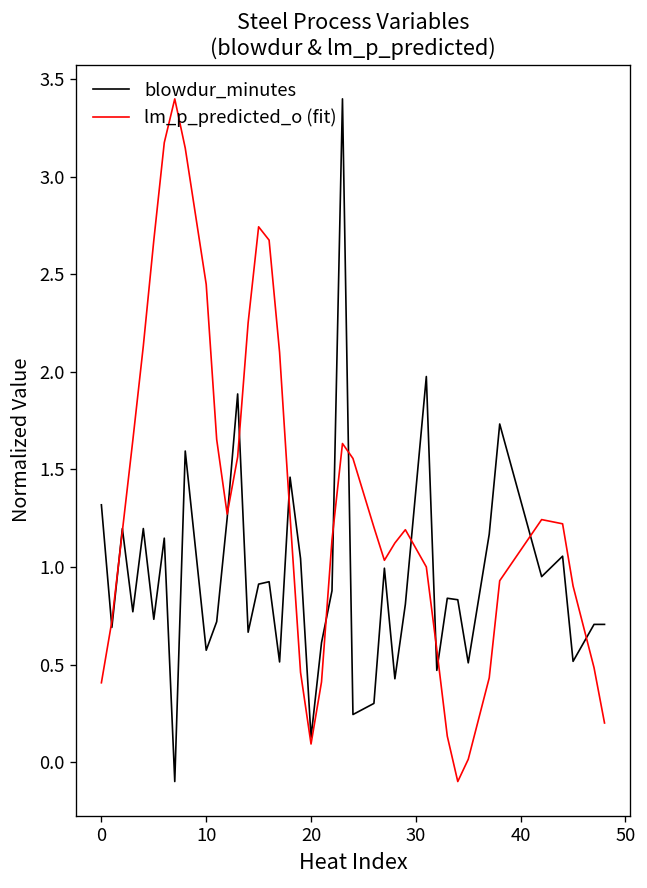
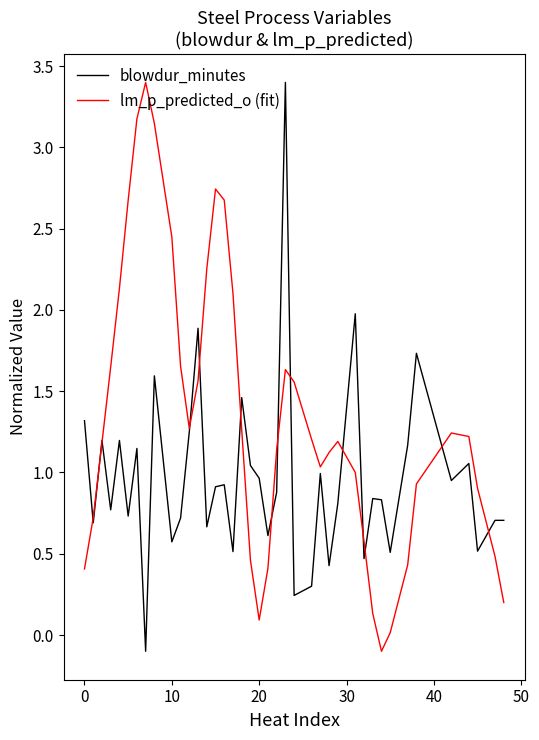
blowdur_minutes, 20: 0.13 -> 0.96
